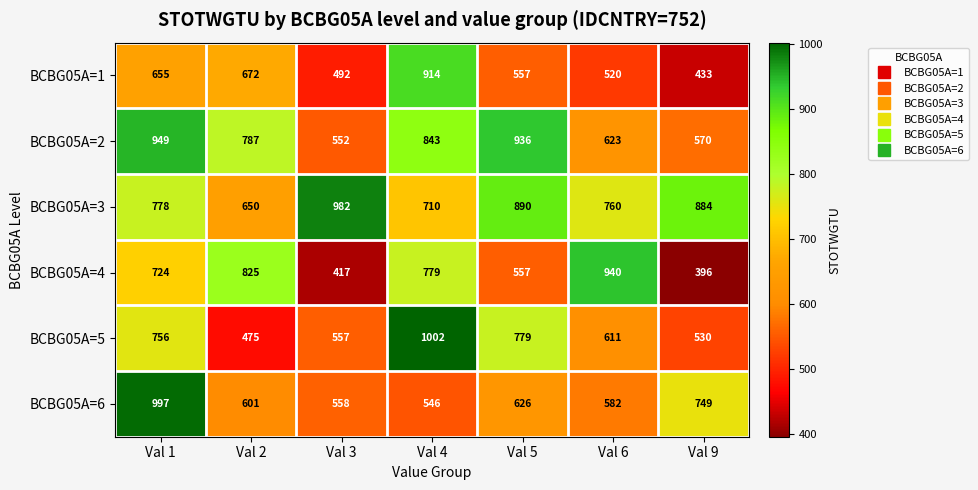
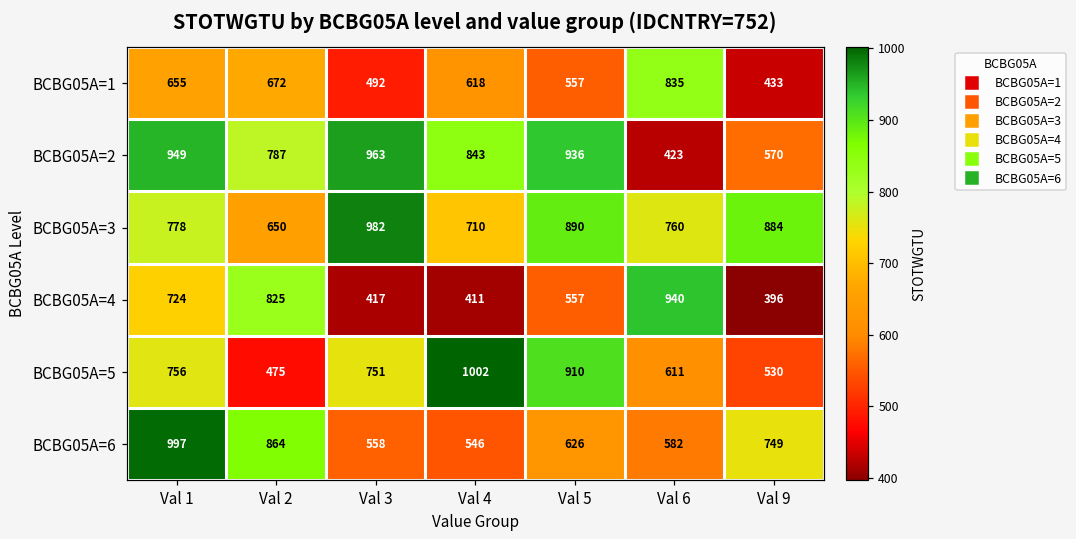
BCBG05A=1, Val 4: 914 -> 618
BCBG05A=1, Val 6: 520 -> 835
BCBG05A=2, Val 3: 552 -> 963
BCBG05A=2, Val 6: 623 -> 423
BCBG05A=4, Val 4: 779 -> 411
BCBG05A=5, Val 3: 557 -> 751
BCBG05A=5, Val 5: 779 -> 910
BCBG05A=6, Val 2: 601 -> 864
